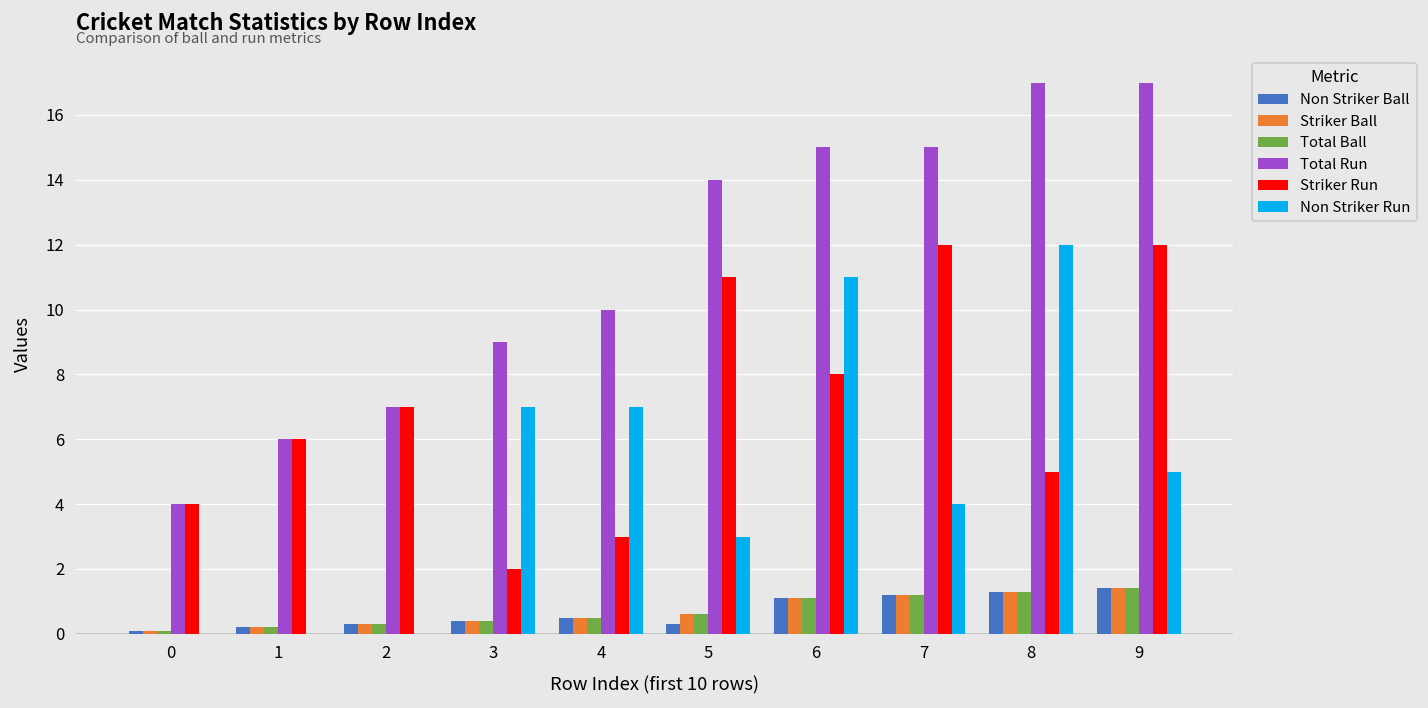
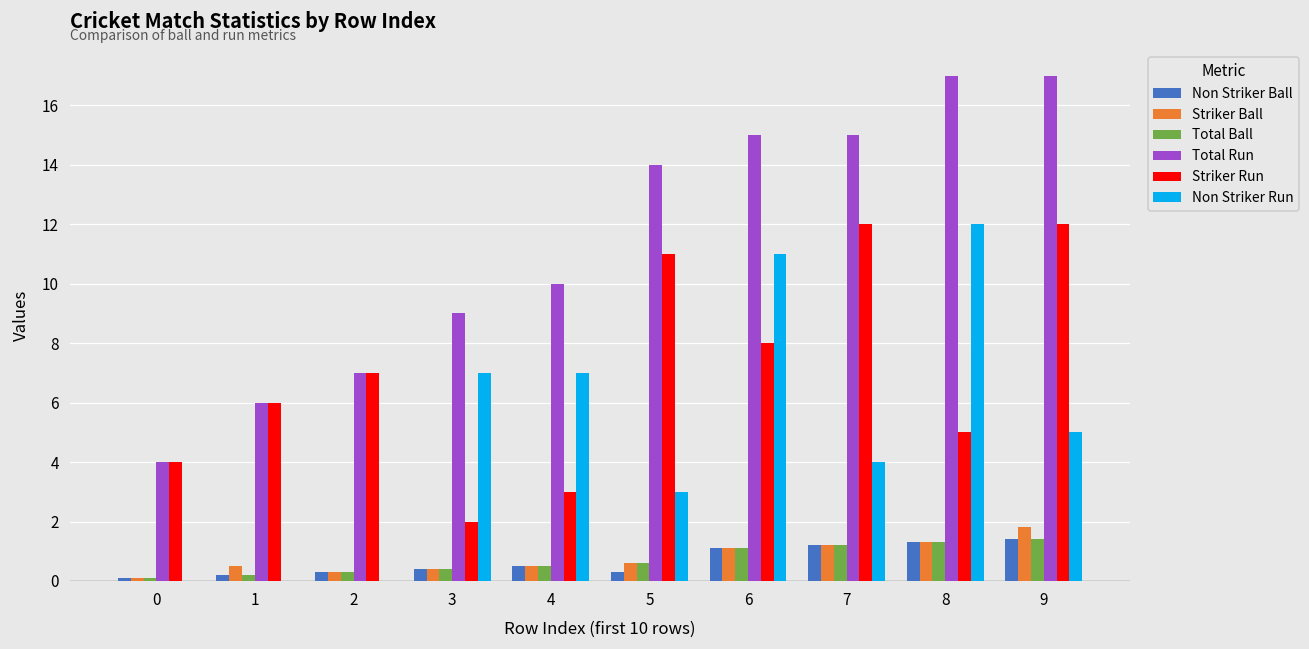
Striker Ball, 1: 0.2 -> 0.5
Striker Ball, 9: 1.4 -> 1.8
